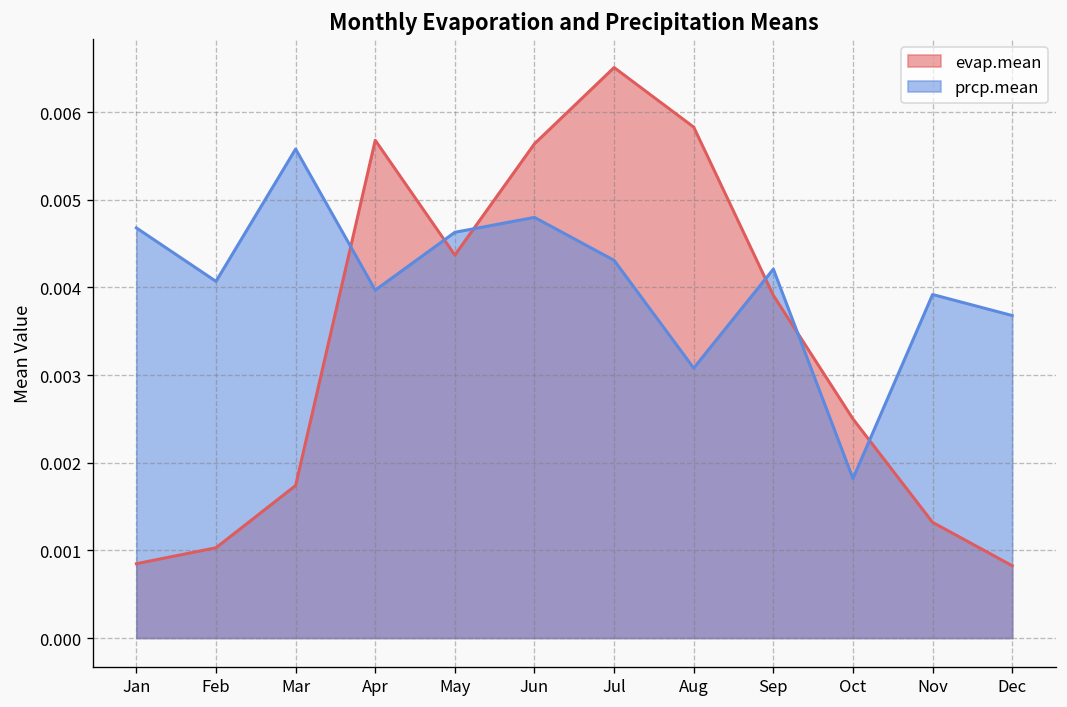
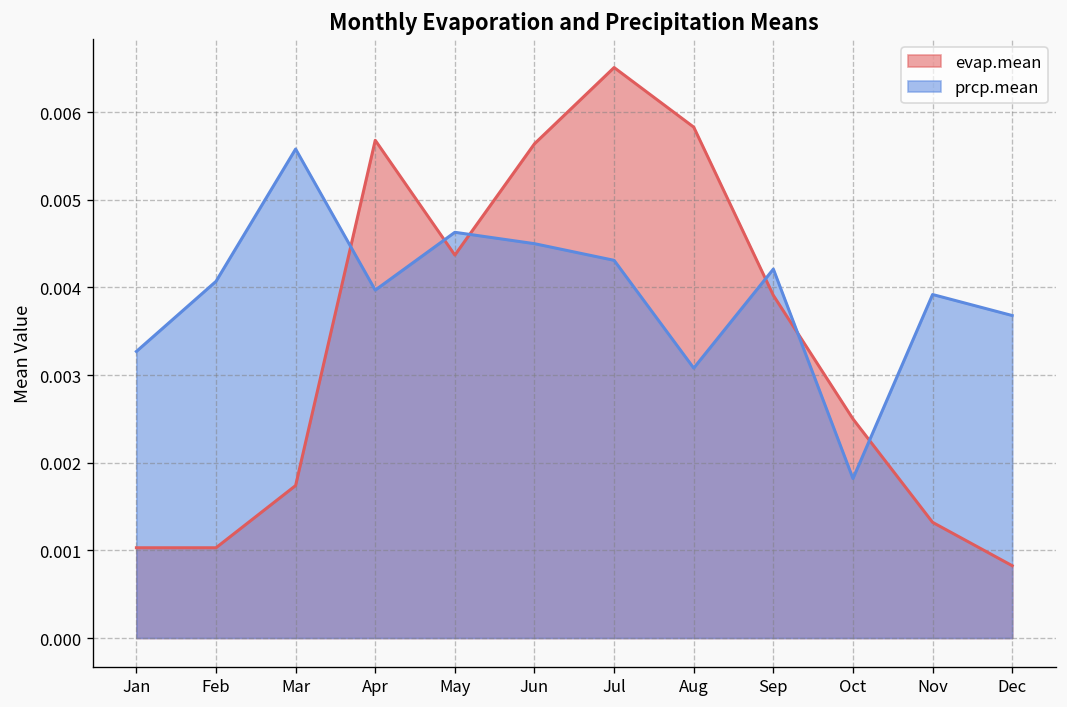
evap.mean, Jan: 0.0008 -> 0.0010
prcp.mean, Jan: 0.0047 -> 0.0033
prcp.mean, Jun: 0.0048 -> 0.0045
